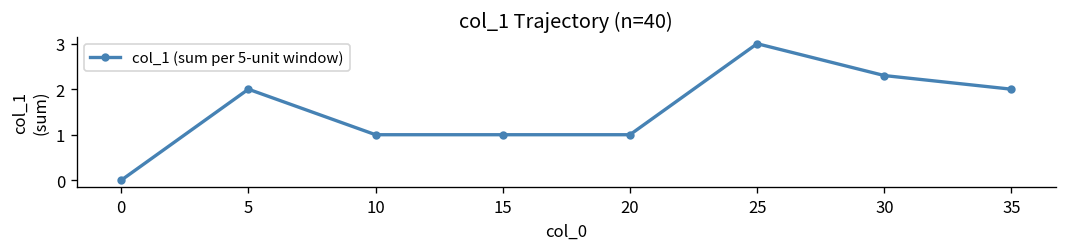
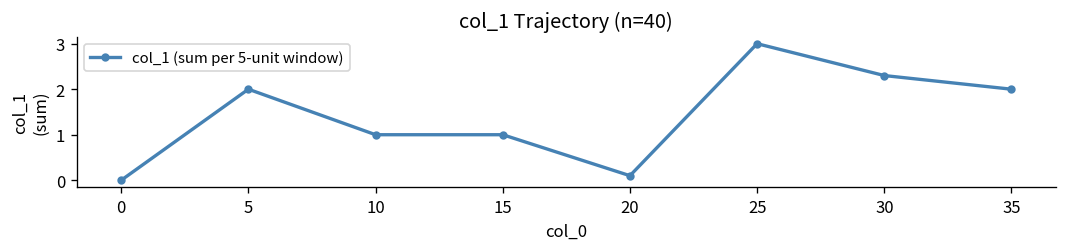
20: 1.0 -> 0.1
